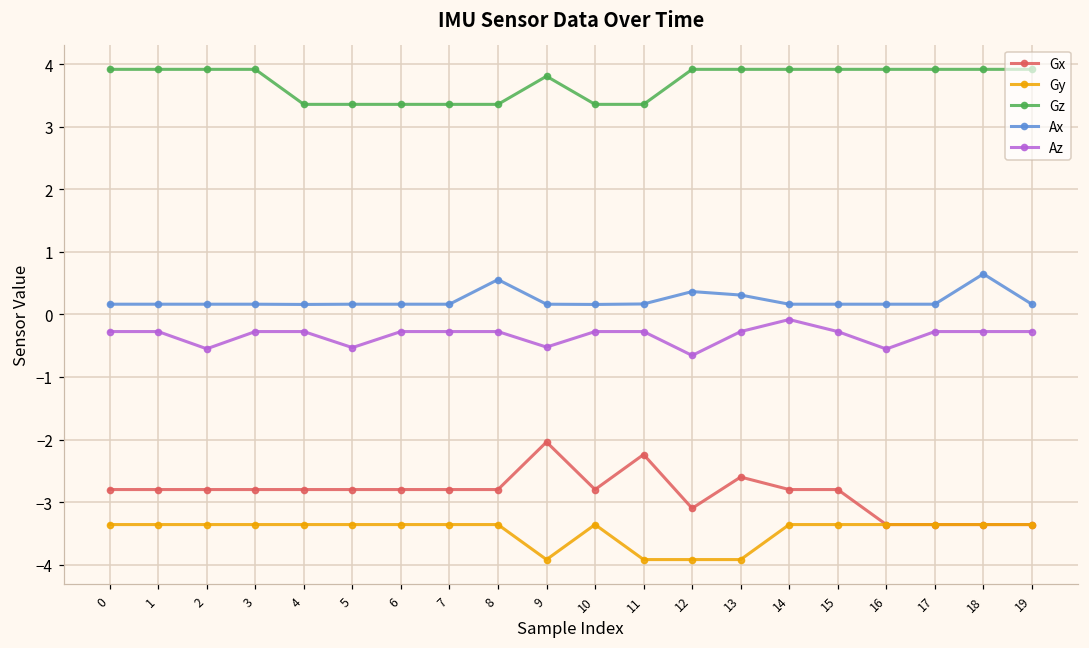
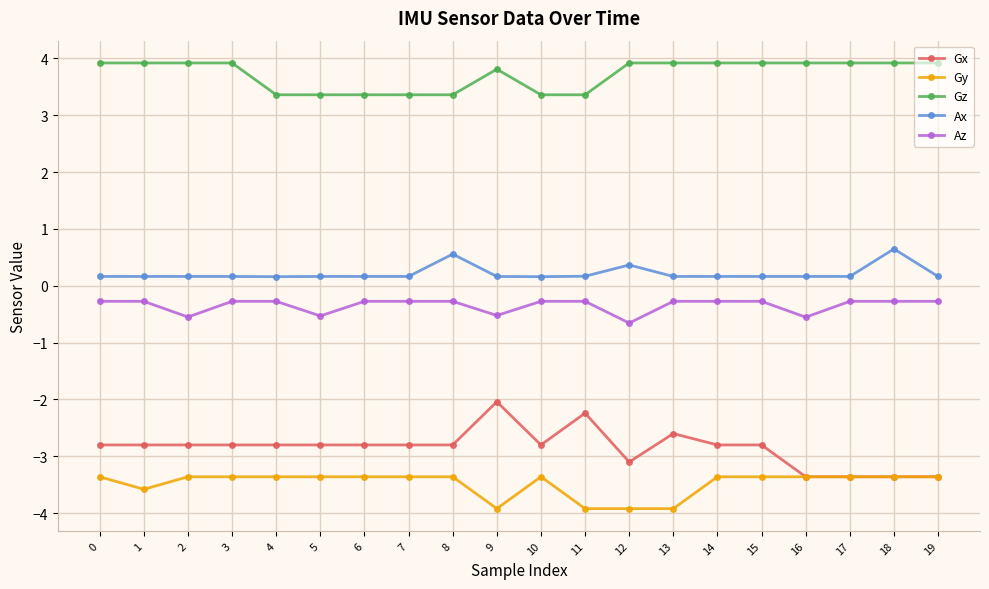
Gy, 1: -3.4 -> -3.6
Ax, 13: 0.3 -> 0.2
Az, 14: -0.1 -> -0.3
